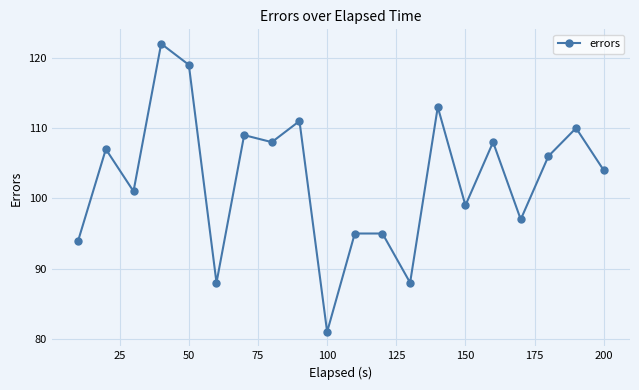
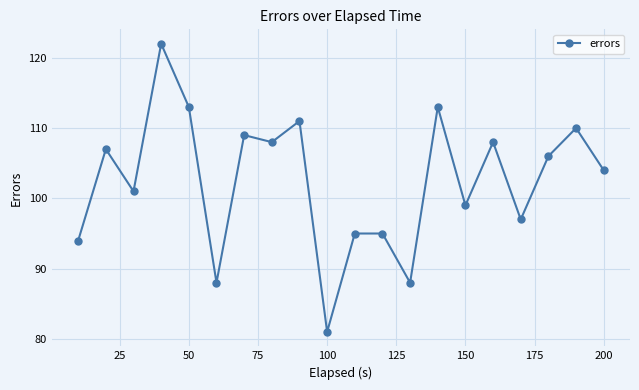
50: 119 -> 113
